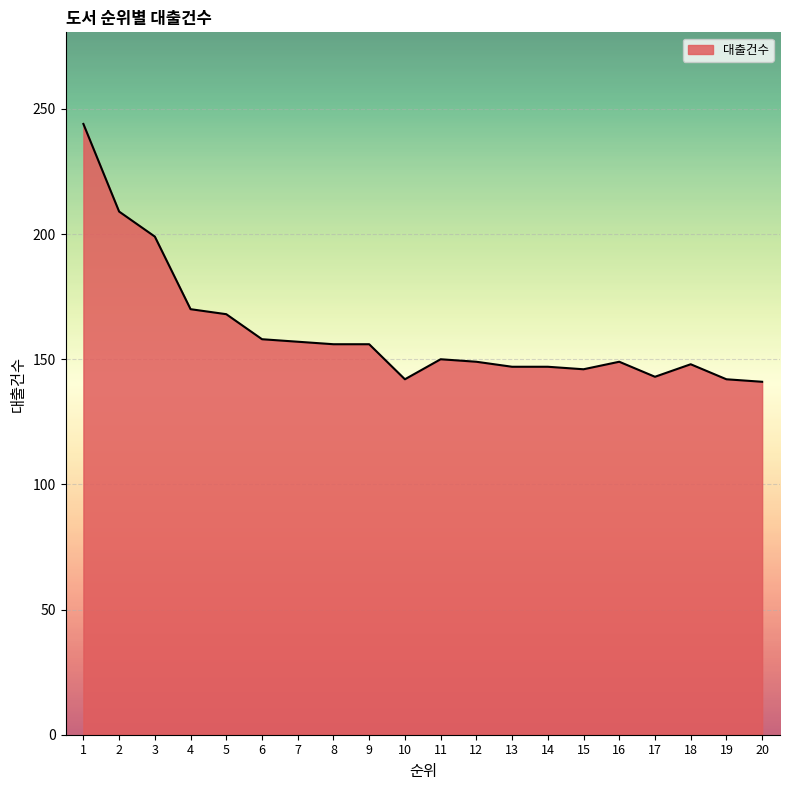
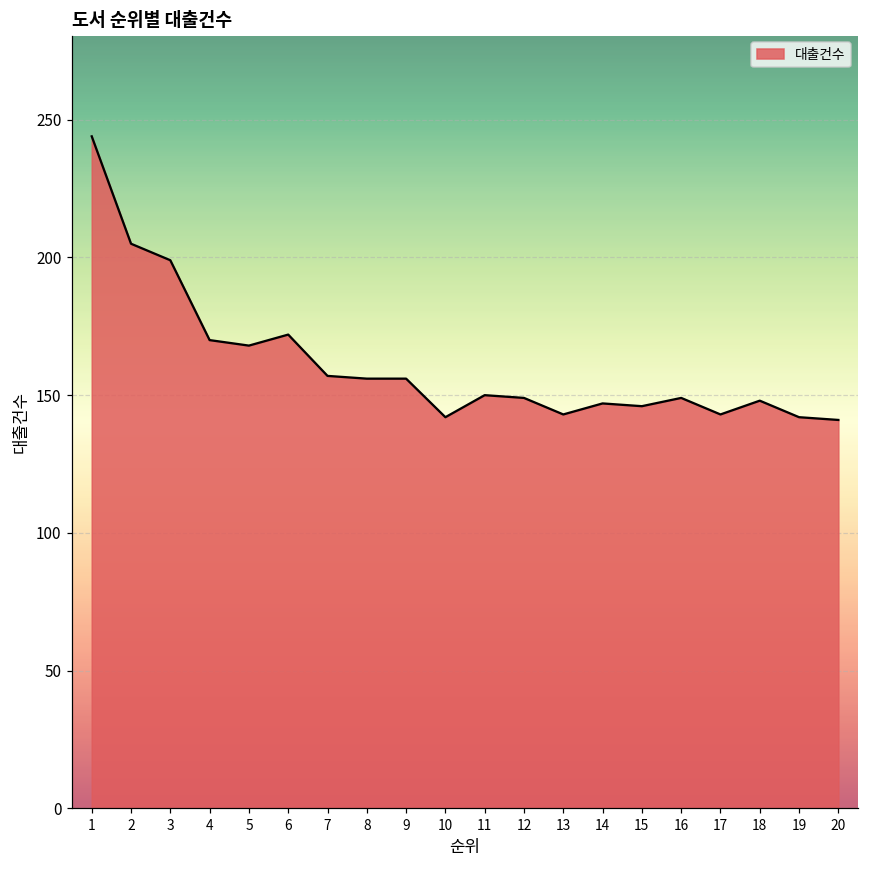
2: 209 -> 205
6: 158 -> 172
13: 147 -> 143
